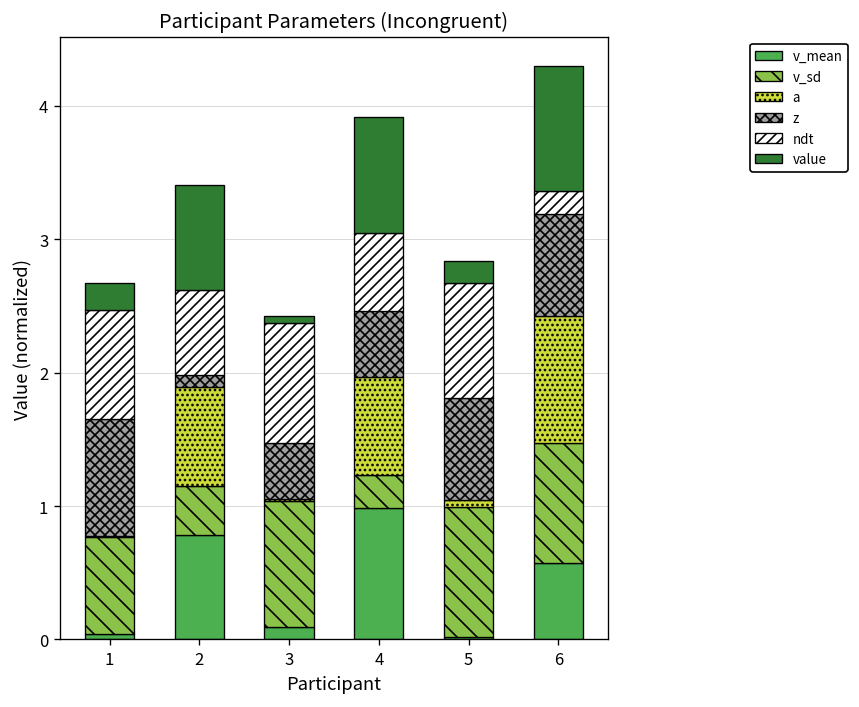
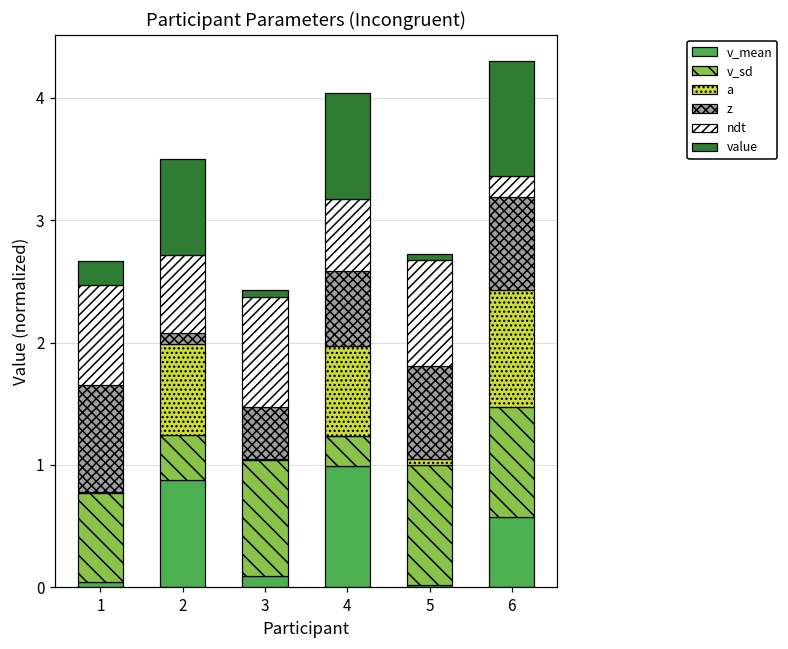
v_mean, 2: 0.78 -> 0.88
z, 4: 0.49 -> 0.62
value, 5: 0.16 -> 0.05
